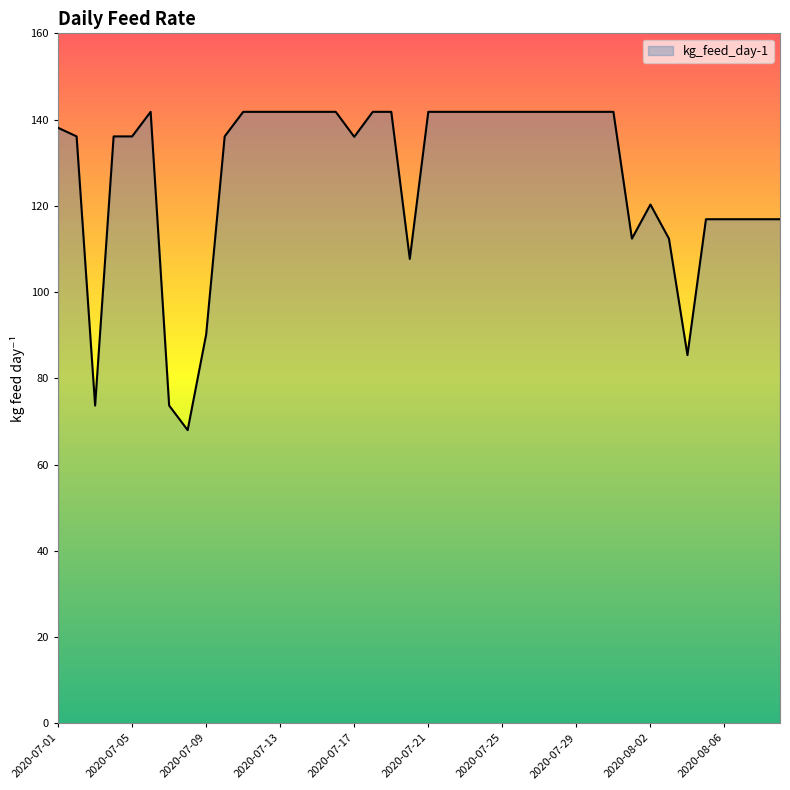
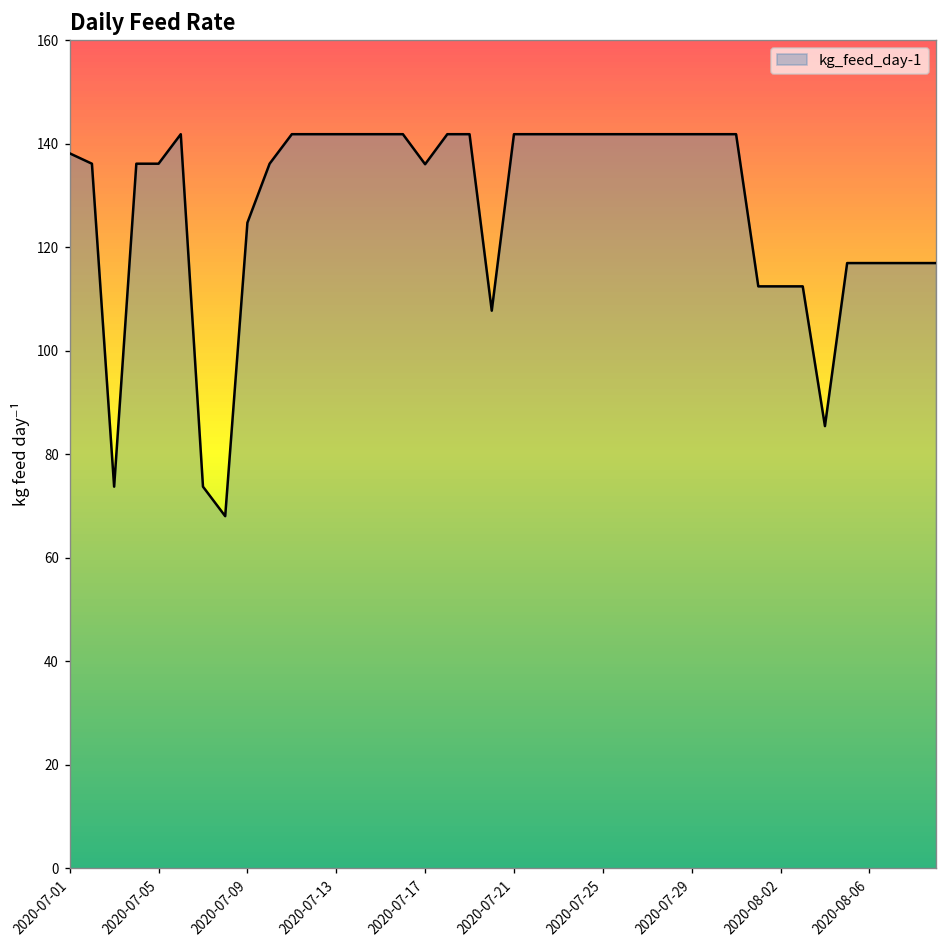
2020-07-09: 90 -> 125
2020-08-02: 120 -> 112
